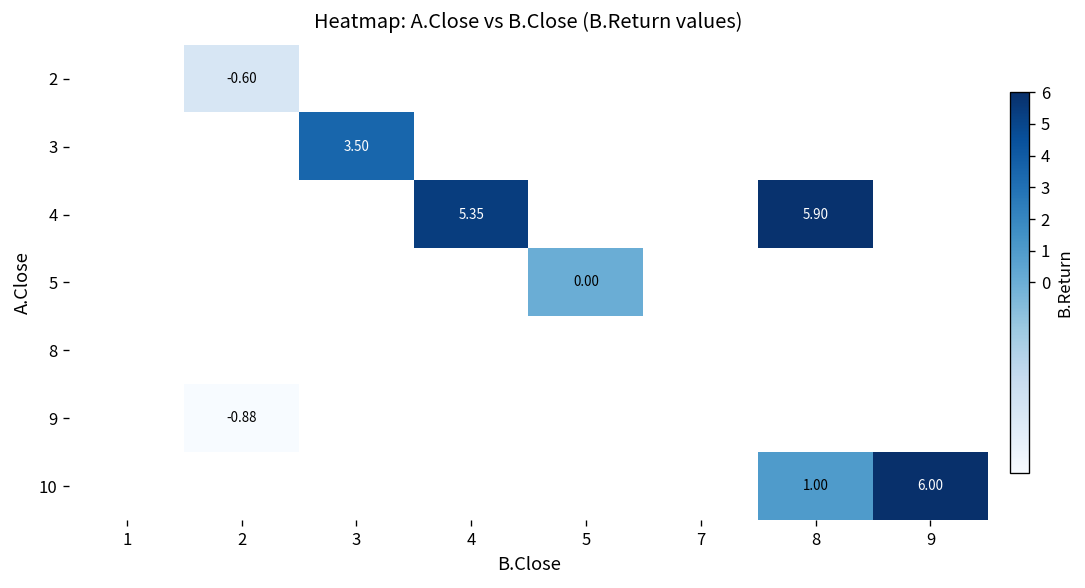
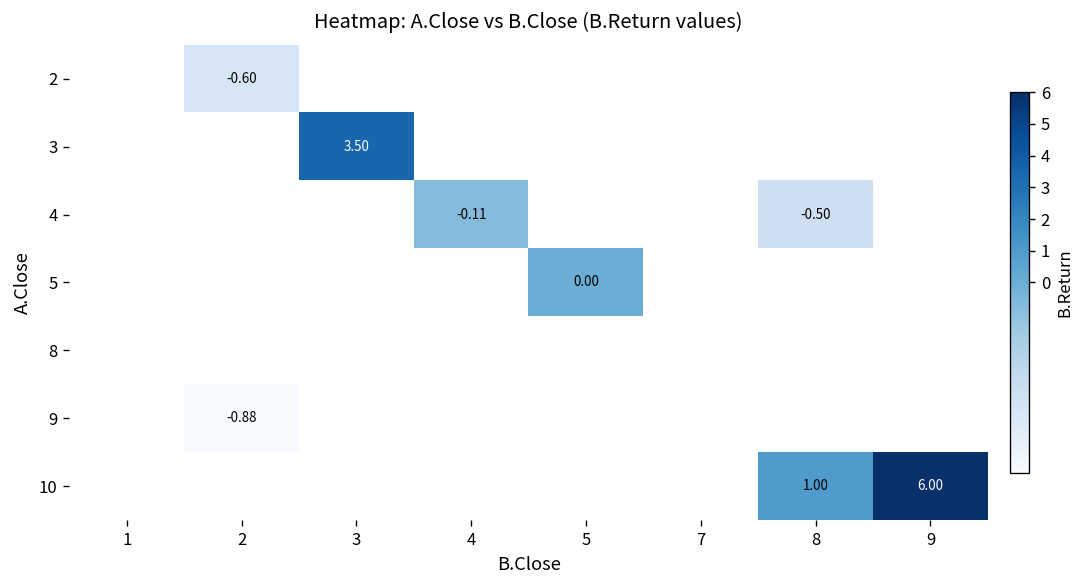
4, 4: 5.35 -> -0.11
4, 8: 5.90 -> -0.50
